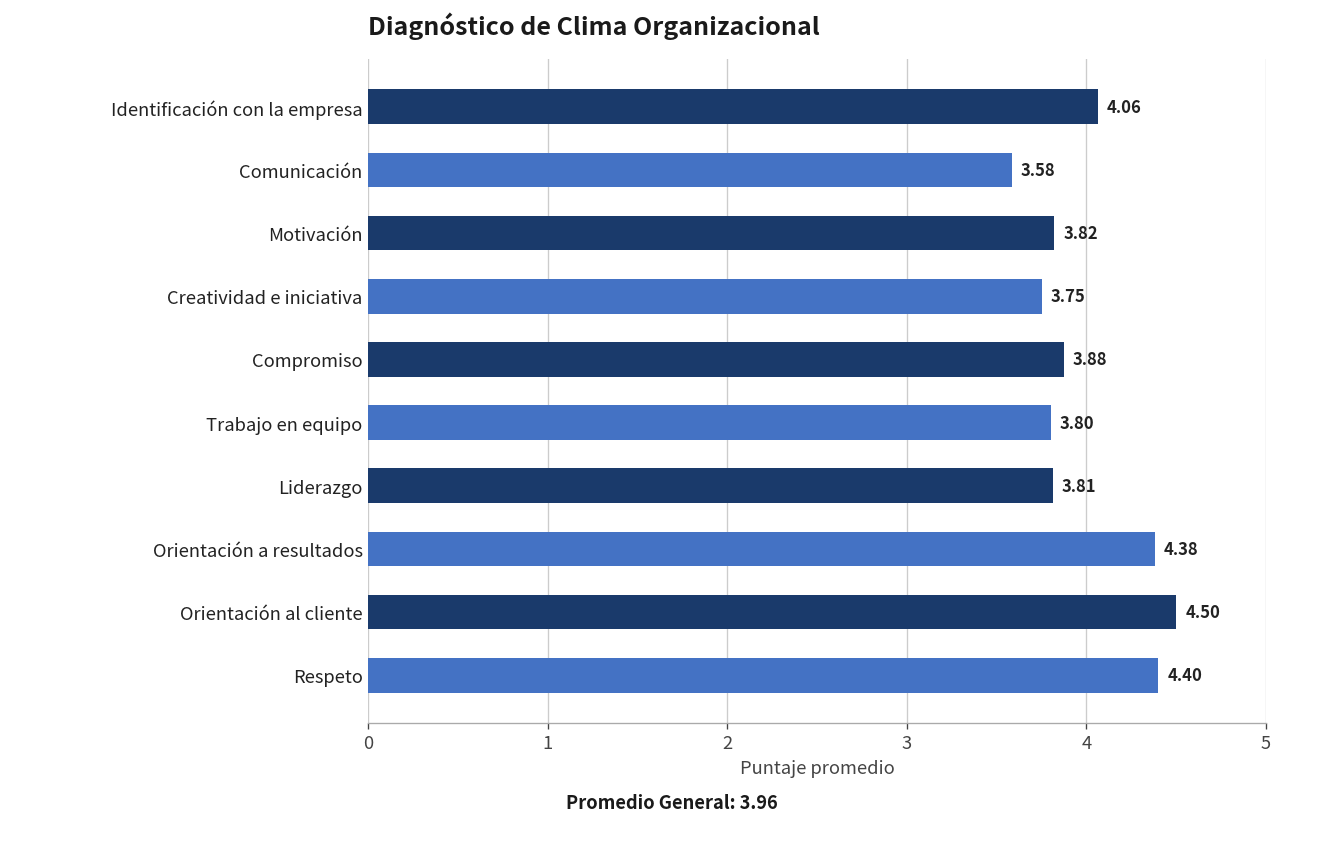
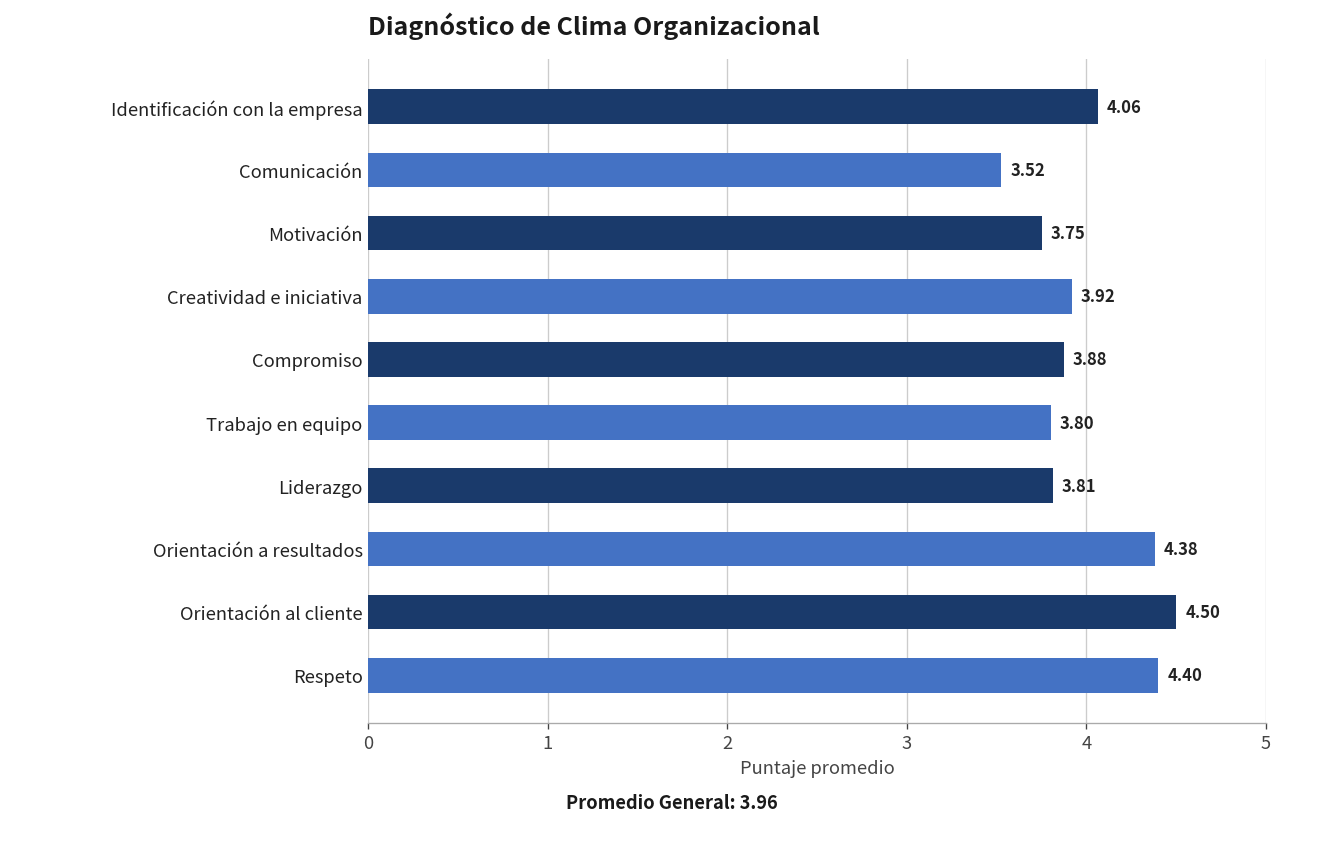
Comunicación: 3.58 -> 3.52
Motivación: 3.82 -> 3.75
Creatividad e iniciativa: 3.75 -> 3.92
